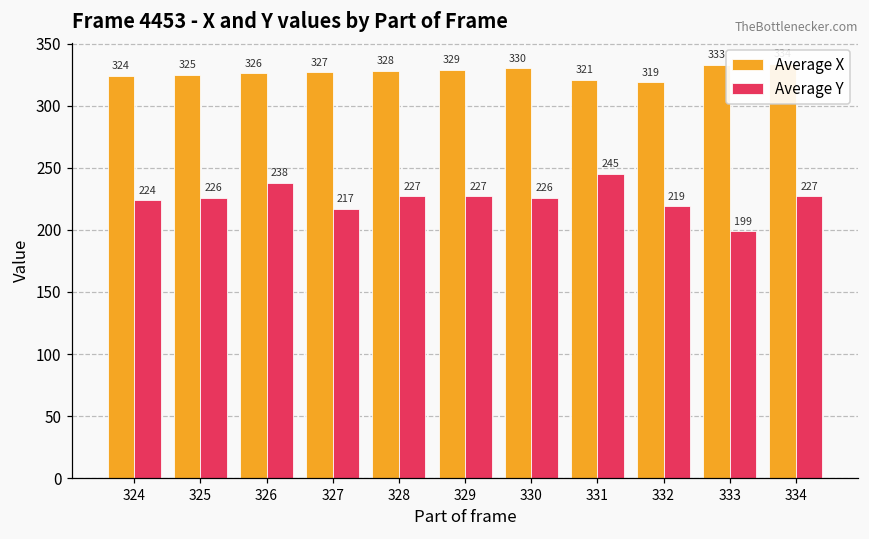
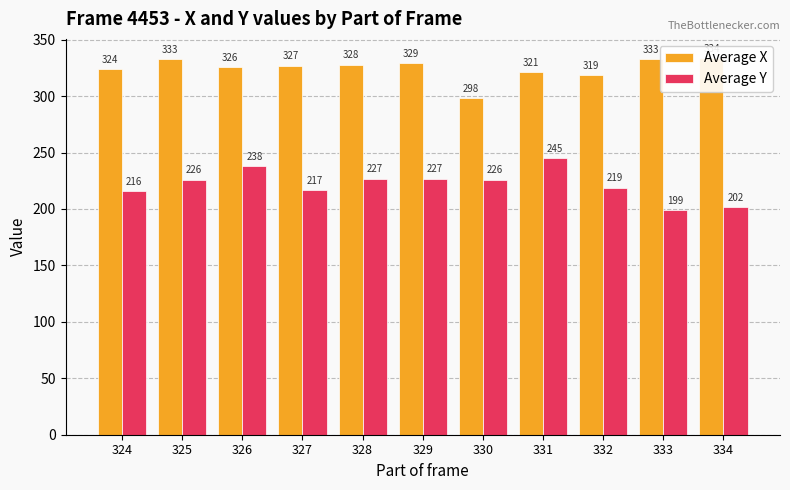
Average Y, 324: 224 -> 216
Average X, 325: 325 -> 333
Average X, 330: 330 -> 298
Average Y, 334: 227 -> 202
